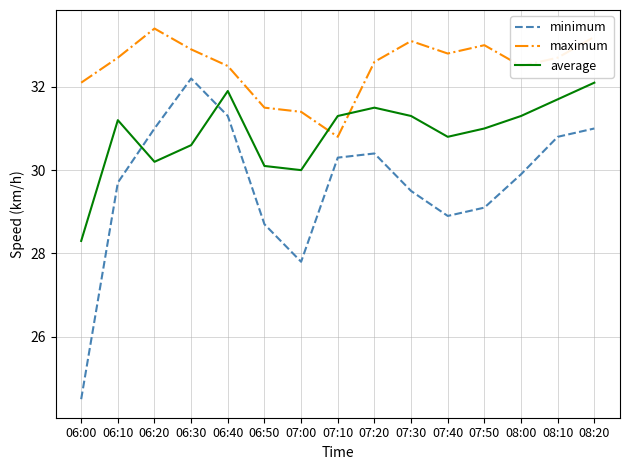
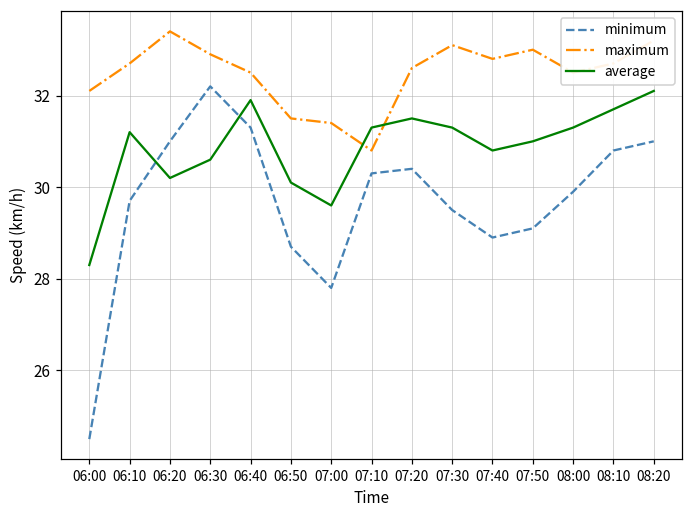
average, 07:00: 30.0 -> 29.6
